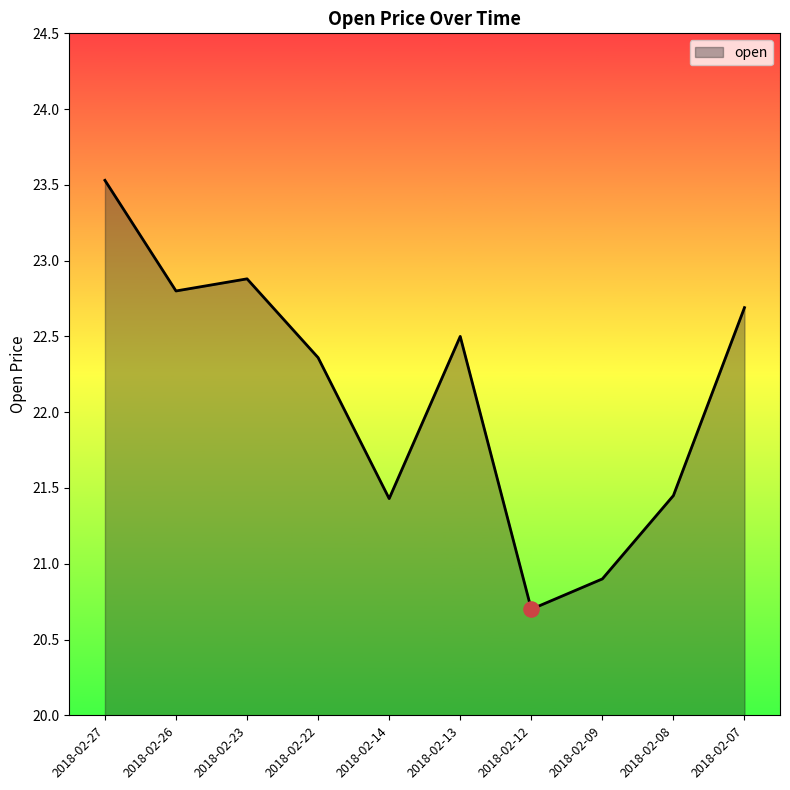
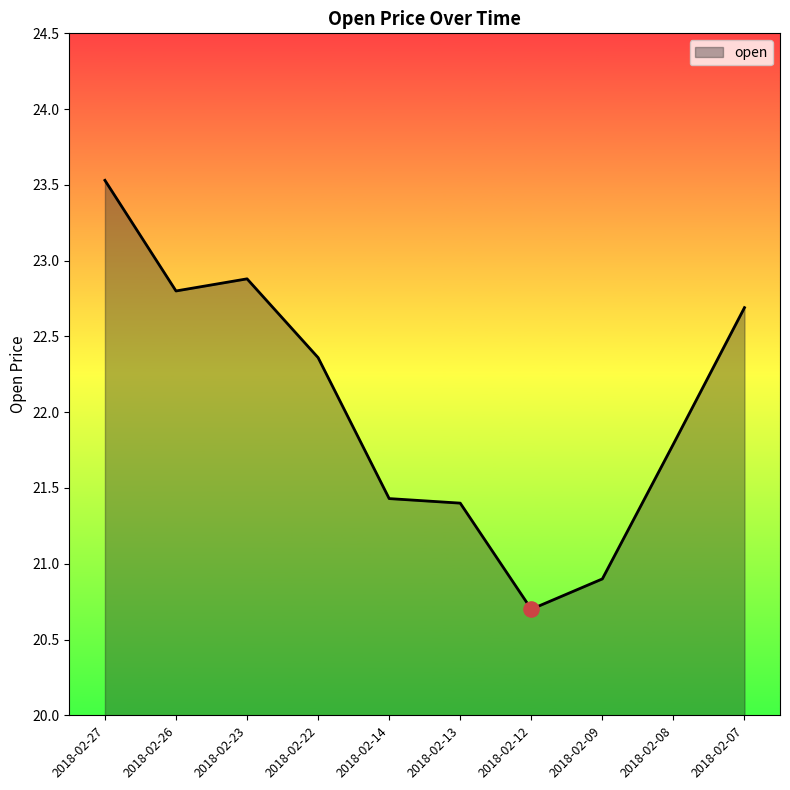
open, 2018-02-13: 22.5 -> 21.4
open, 2018-02-08: 21.45 -> 21.79
